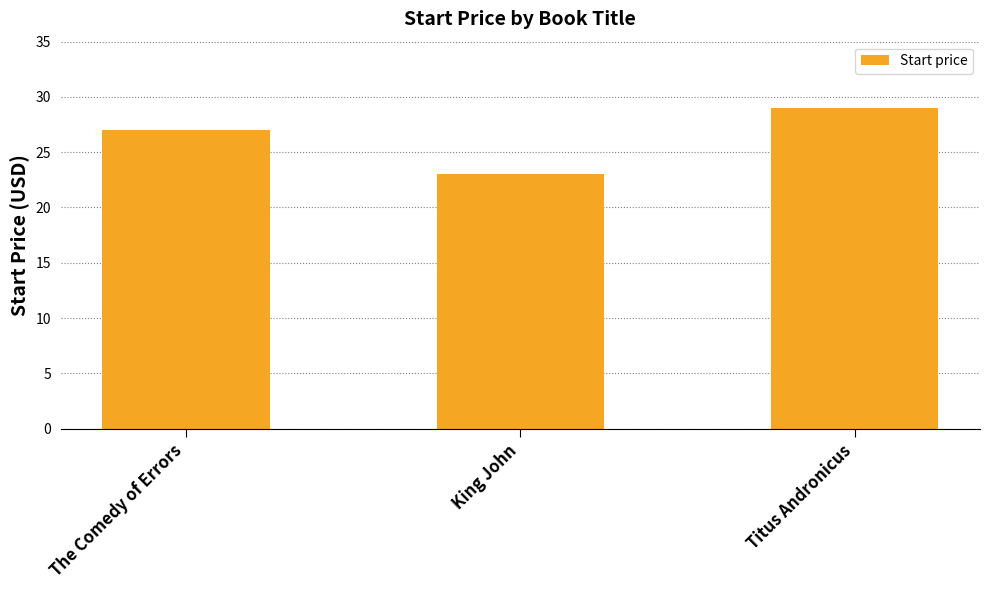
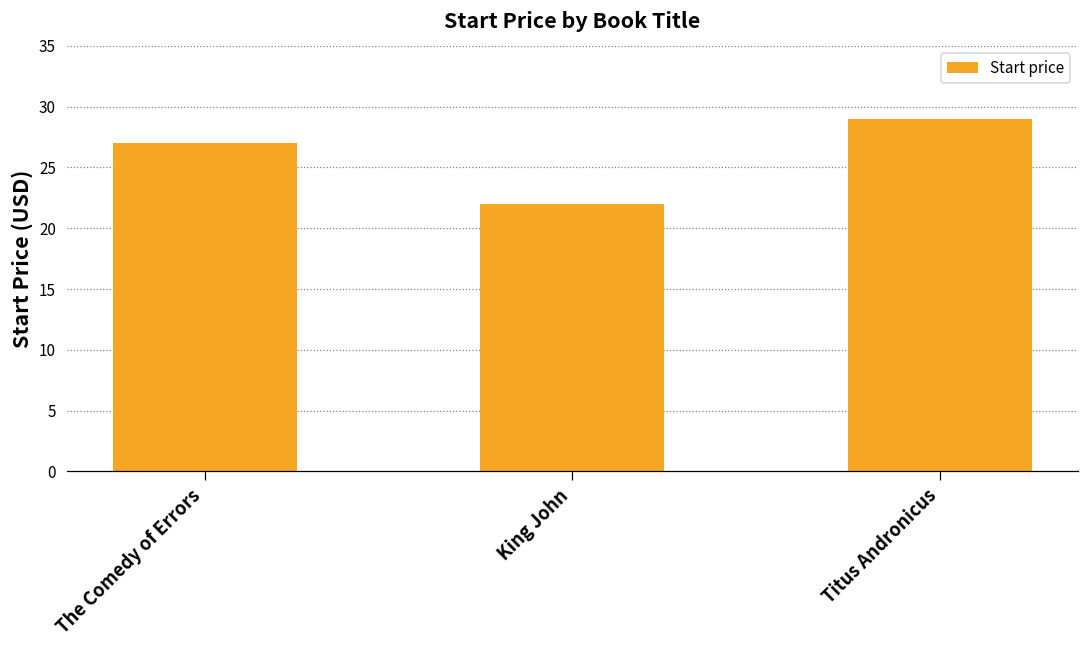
King John: 23 -> 22
